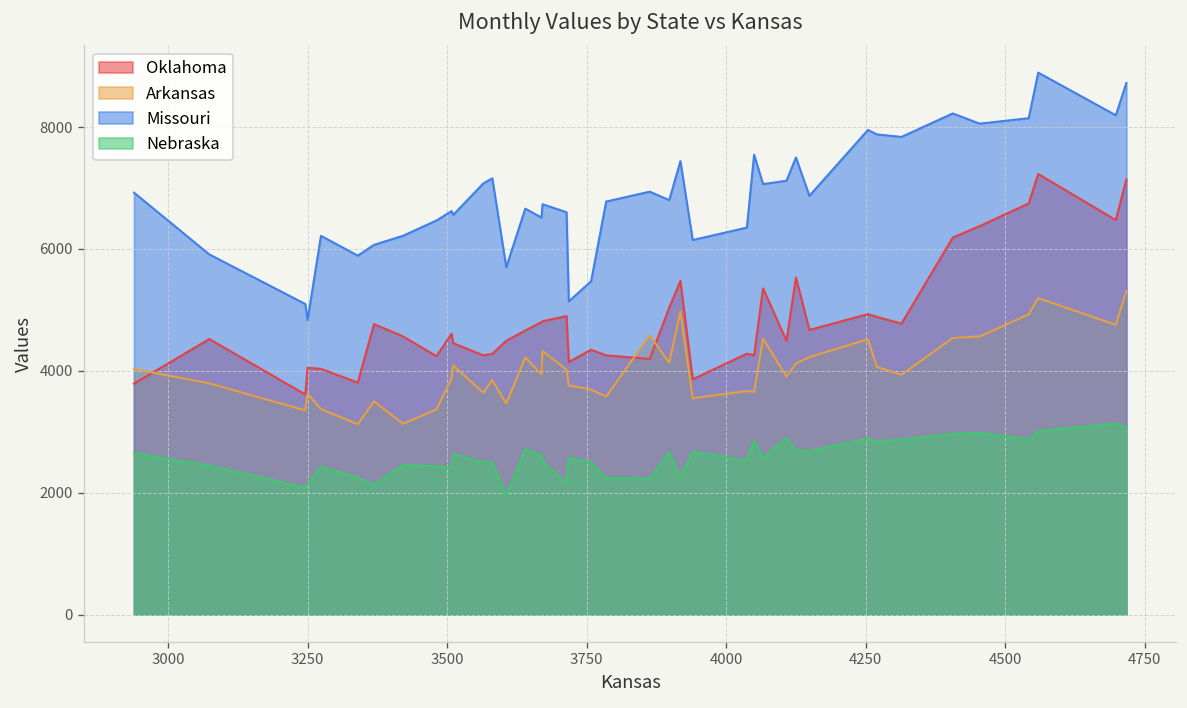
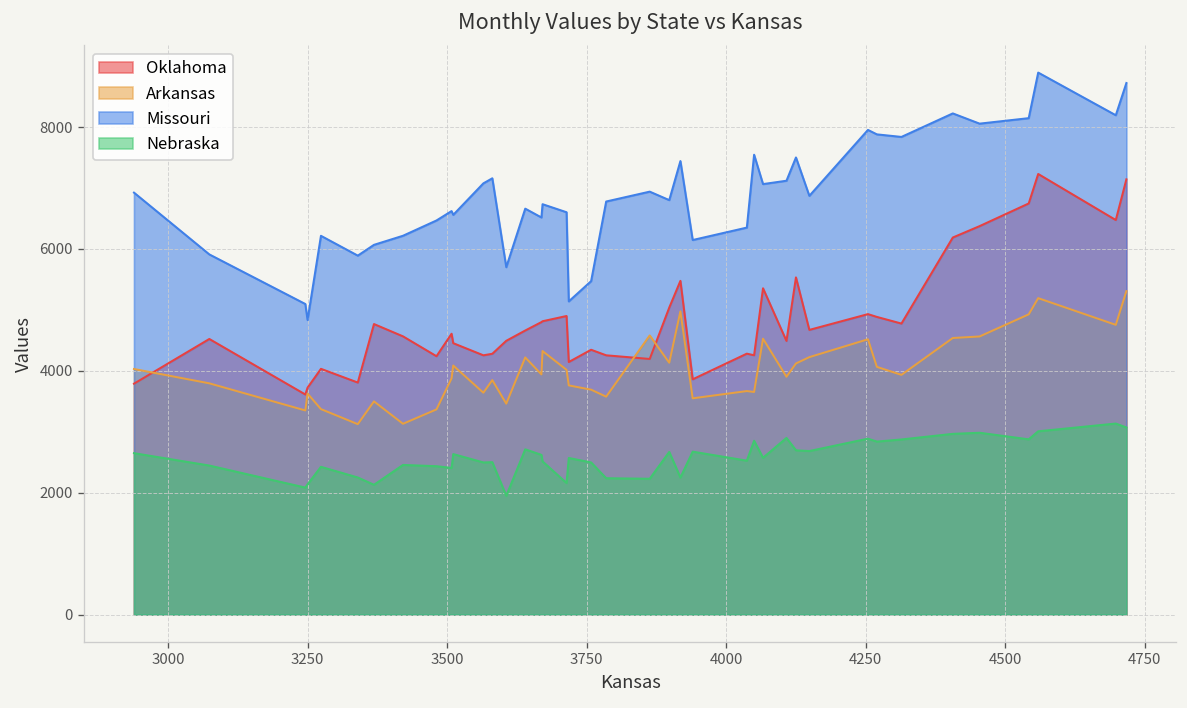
Oklahoma, 3250: 4100 -> 3700
